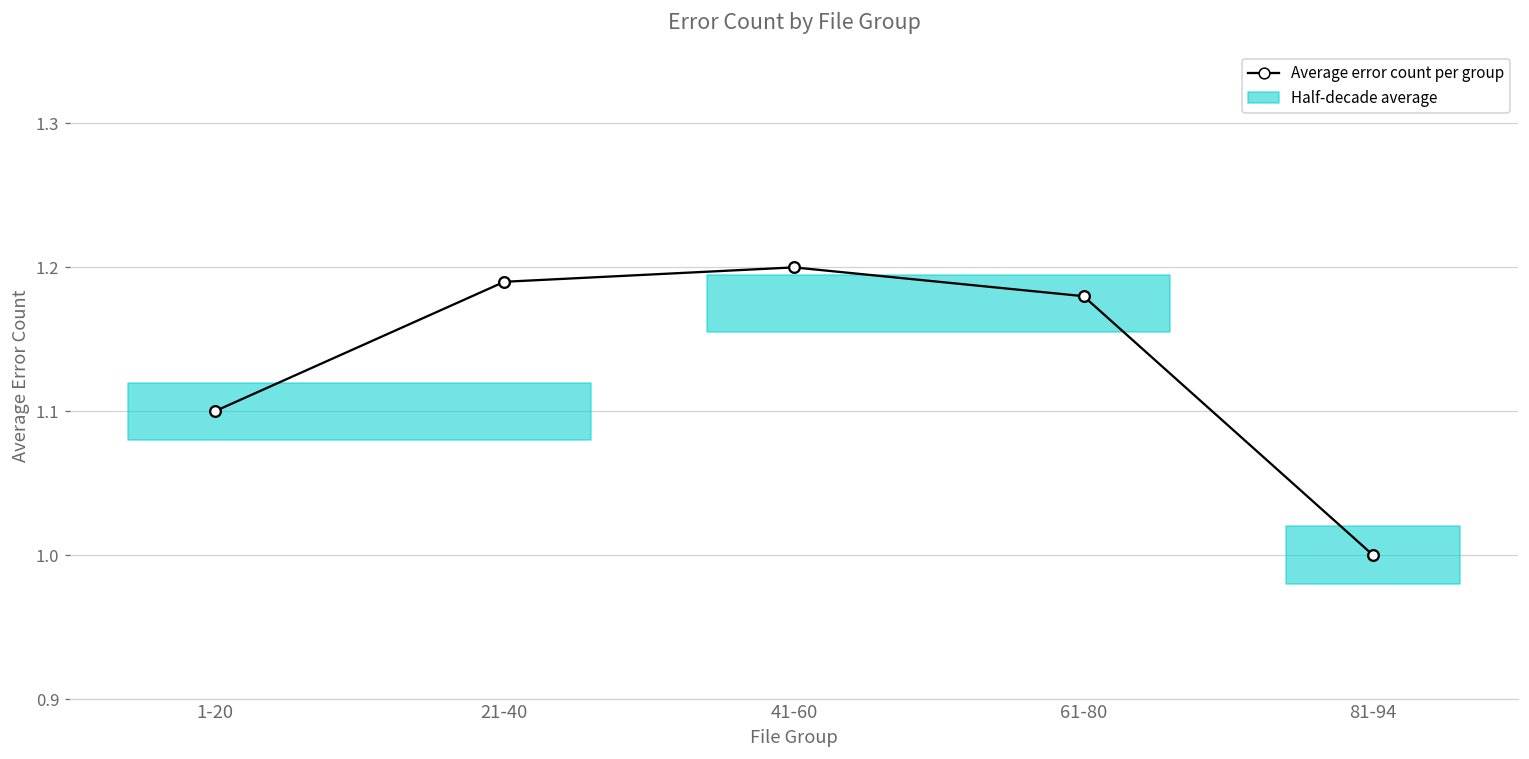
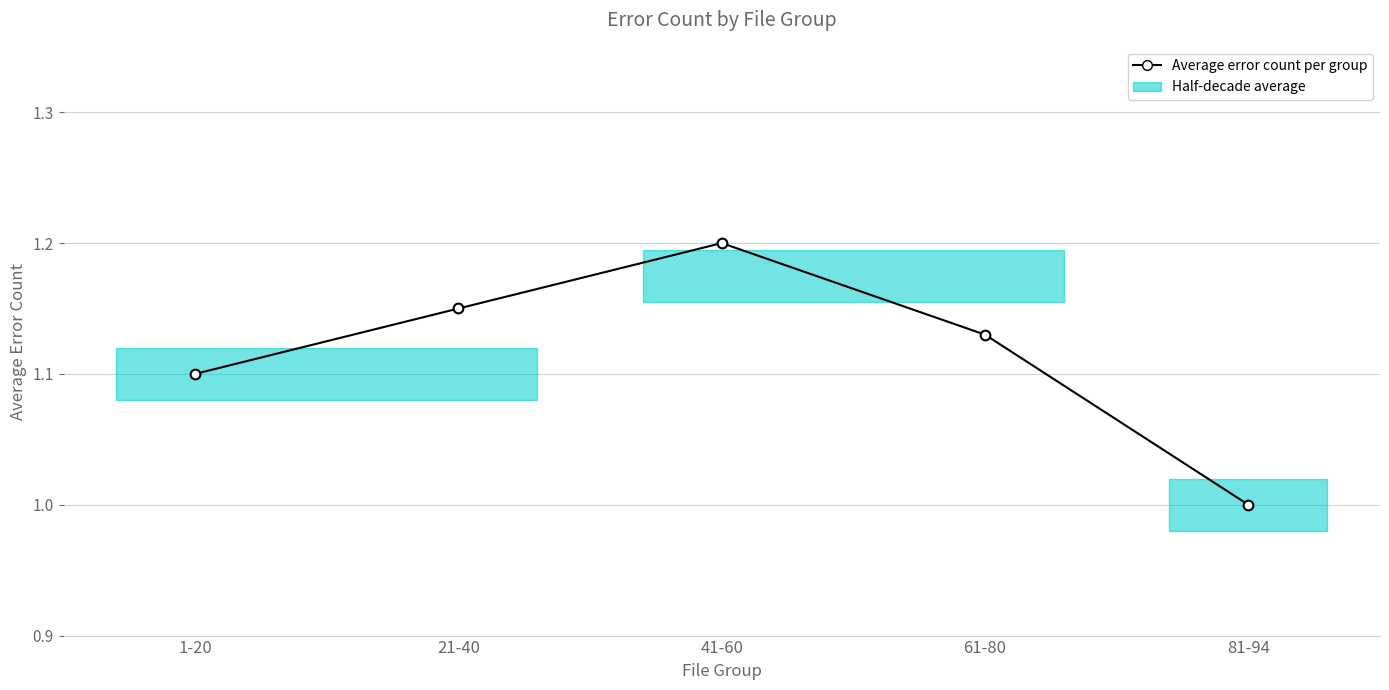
Average error count per group, 21-40: 1.19 -> 1.15
Average error count per group, 61-80: 1.18 -> 1.13
